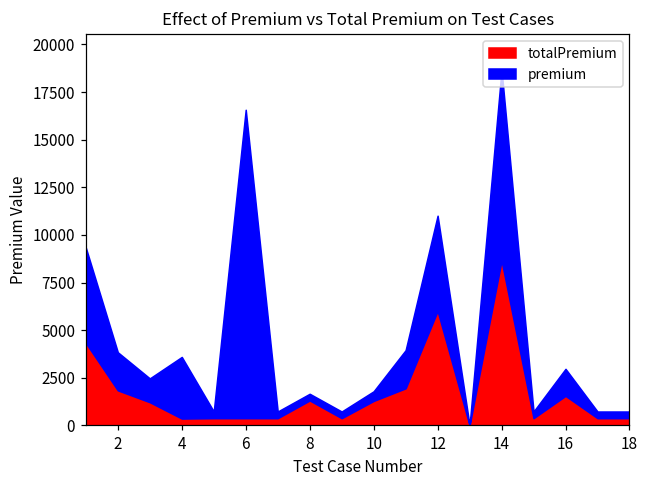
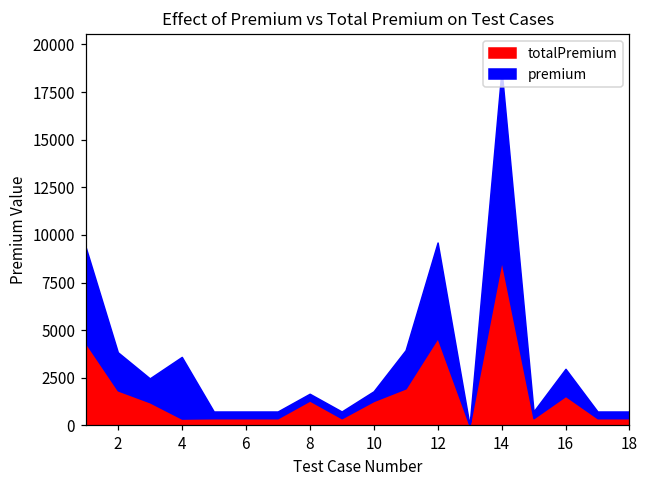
premium, 6: 16200 -> 300
totalPremium, 12: 6000 -> 4600
